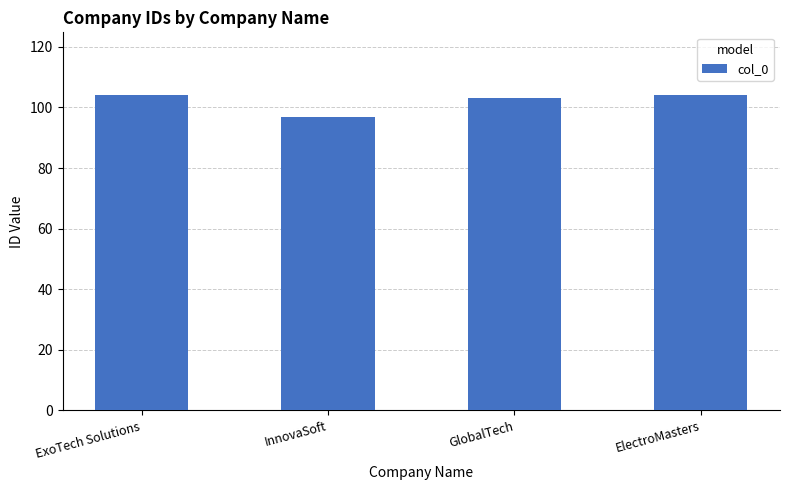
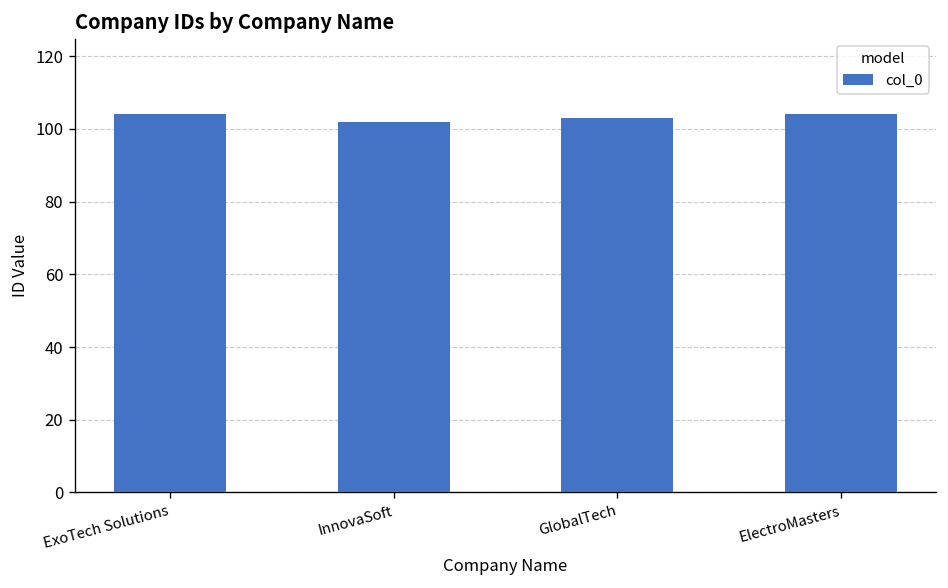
InnovaSoft: 97 -> 102
